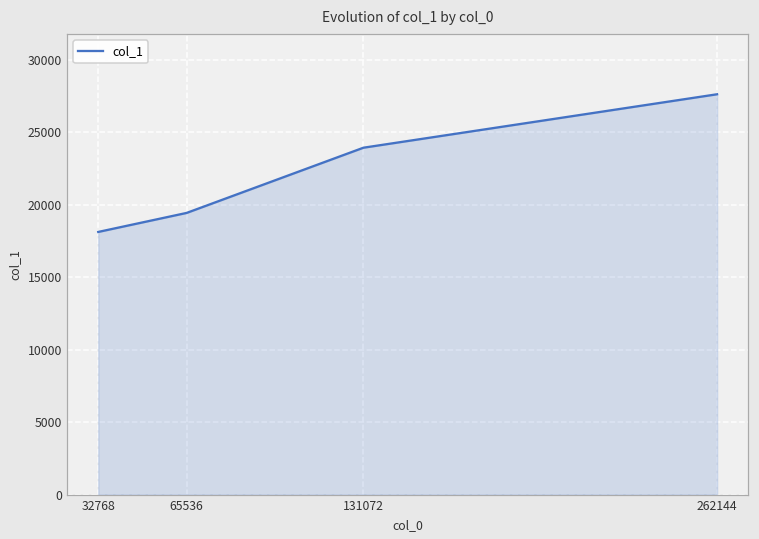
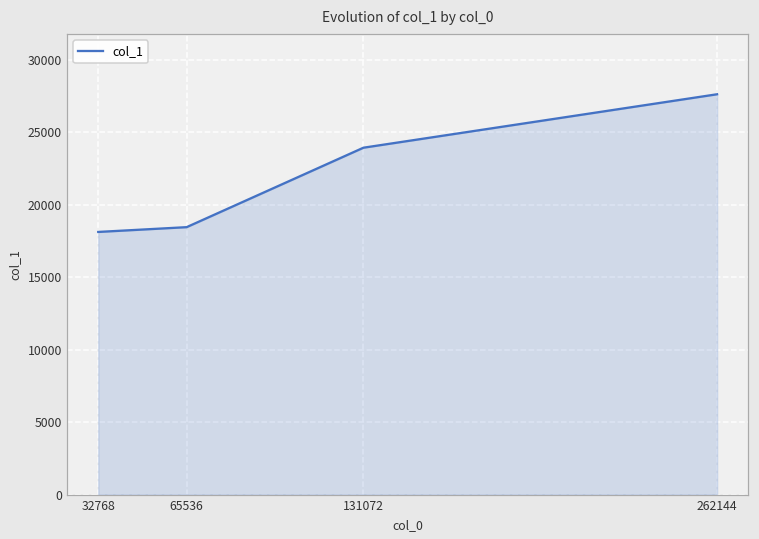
65536: 19400 -> 18400
